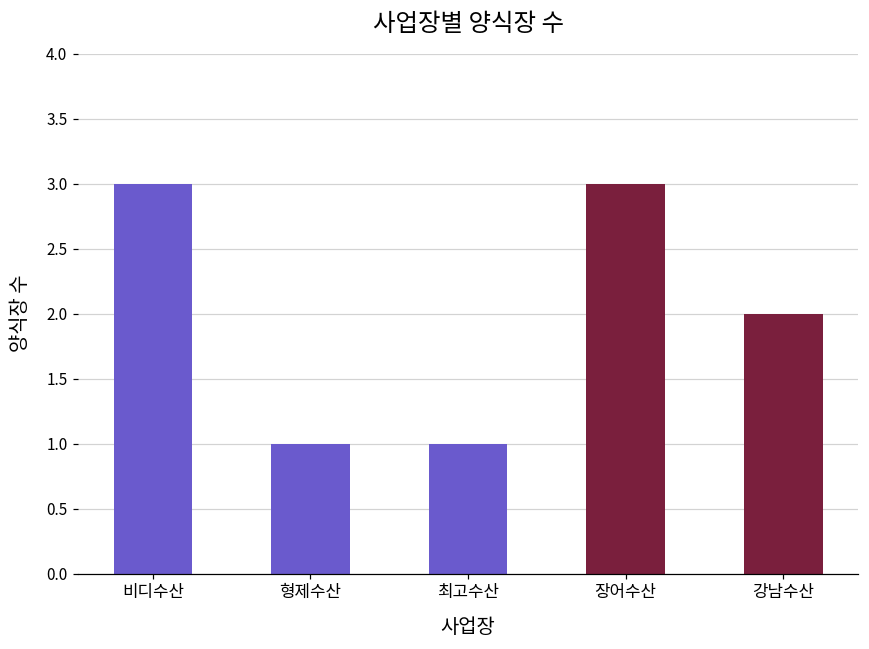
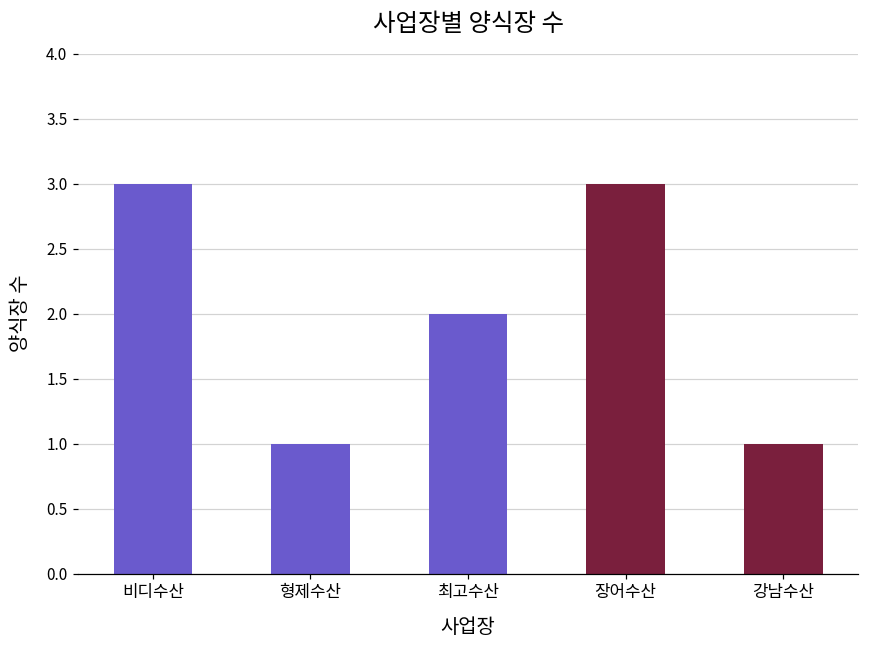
최고수산: 1 -> 2
강남수산: 2 -> 1
